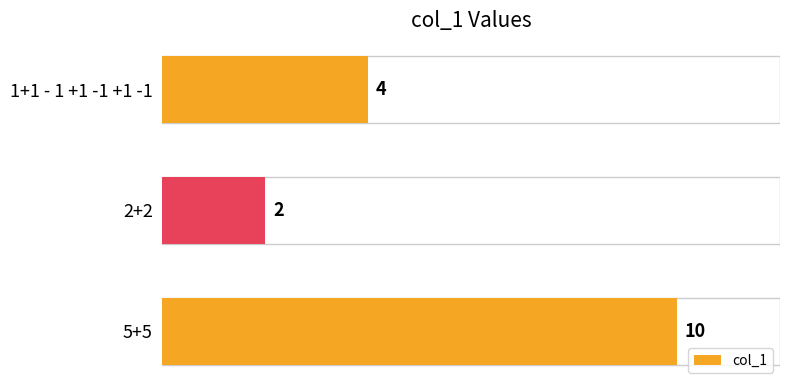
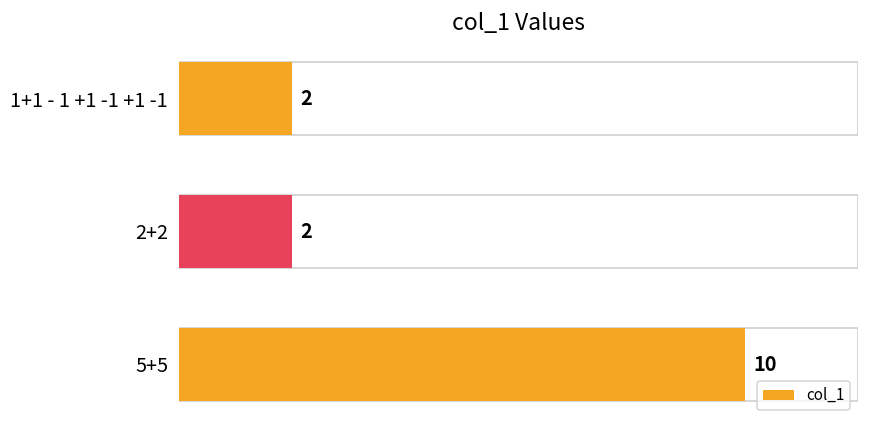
1+1 - 1 +1 -1 +1 -1: 4 -> 2
